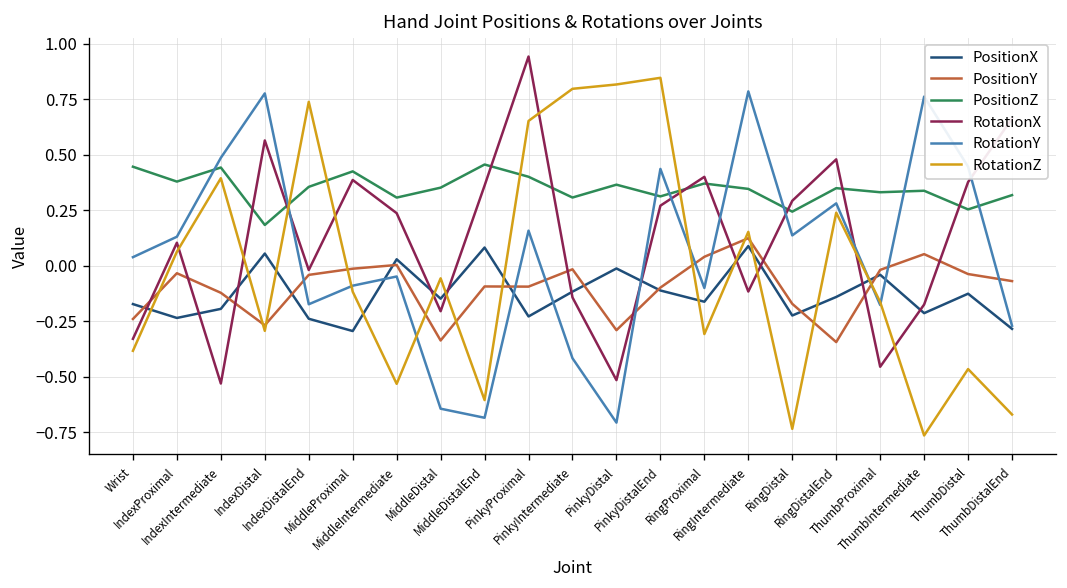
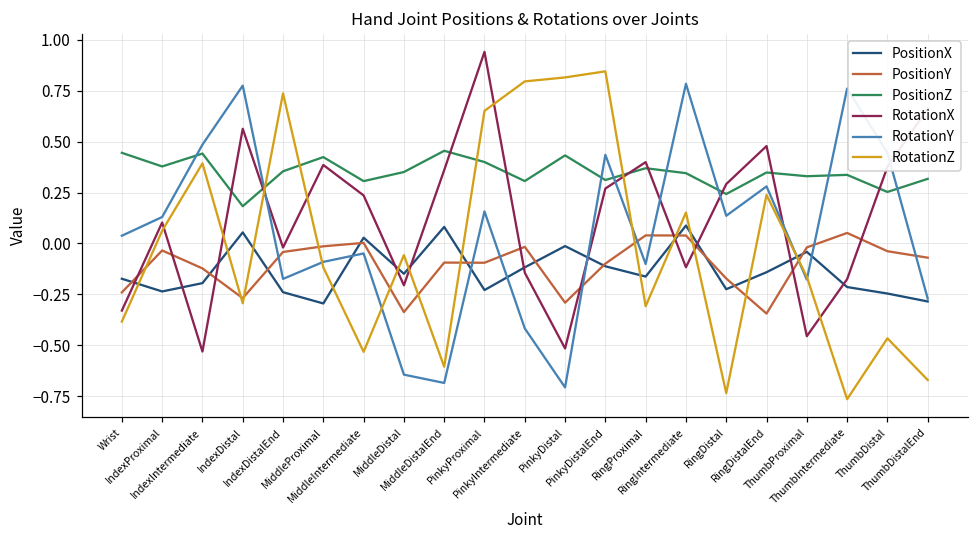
PositionZ, PinkyDistal: 0.36 -> 0.43
PositionY, RingIntermediate: 0.12 -> 0.04
PositionX, ThumbDistal: -0.13 -> -0.25
